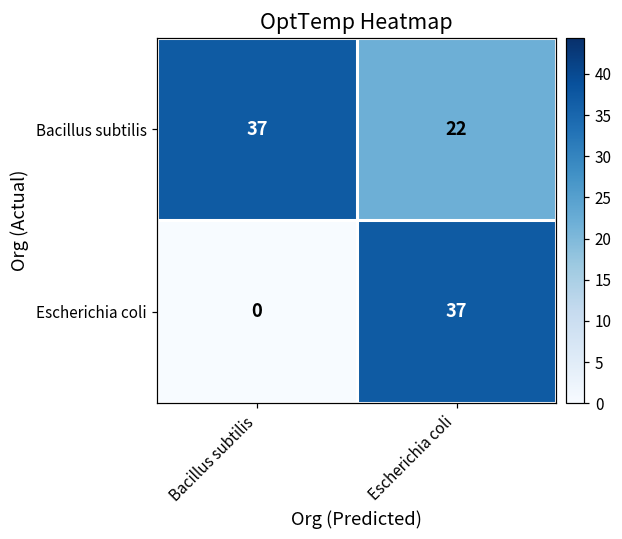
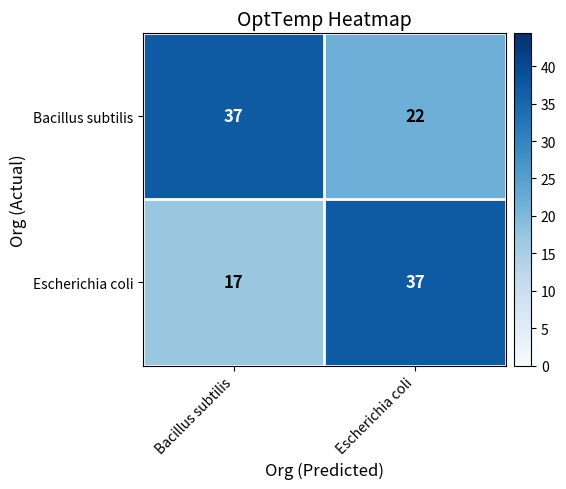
Escherichia coli, Bacillus subtilis: 0 -> 17
